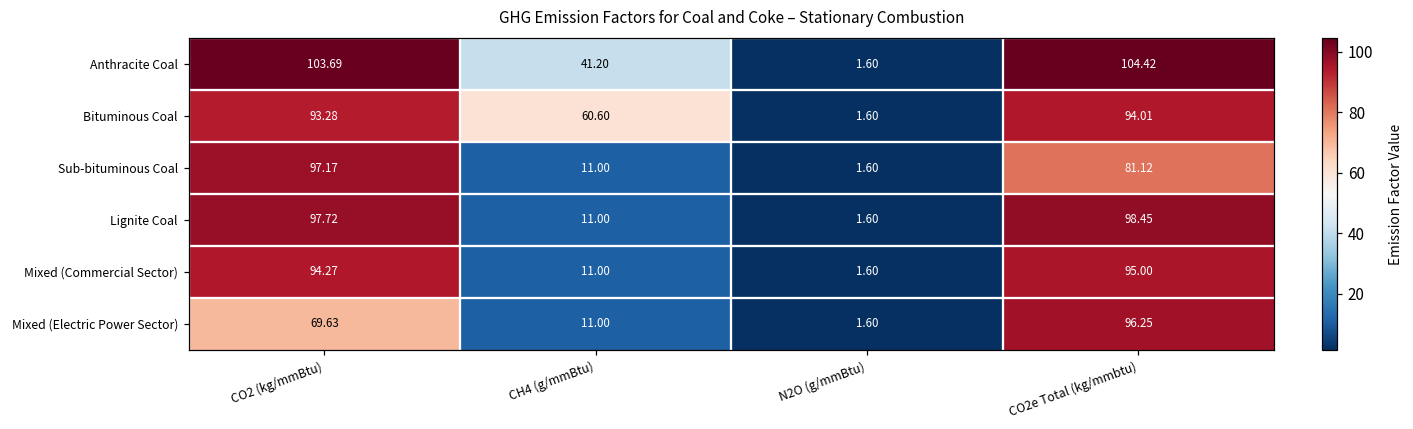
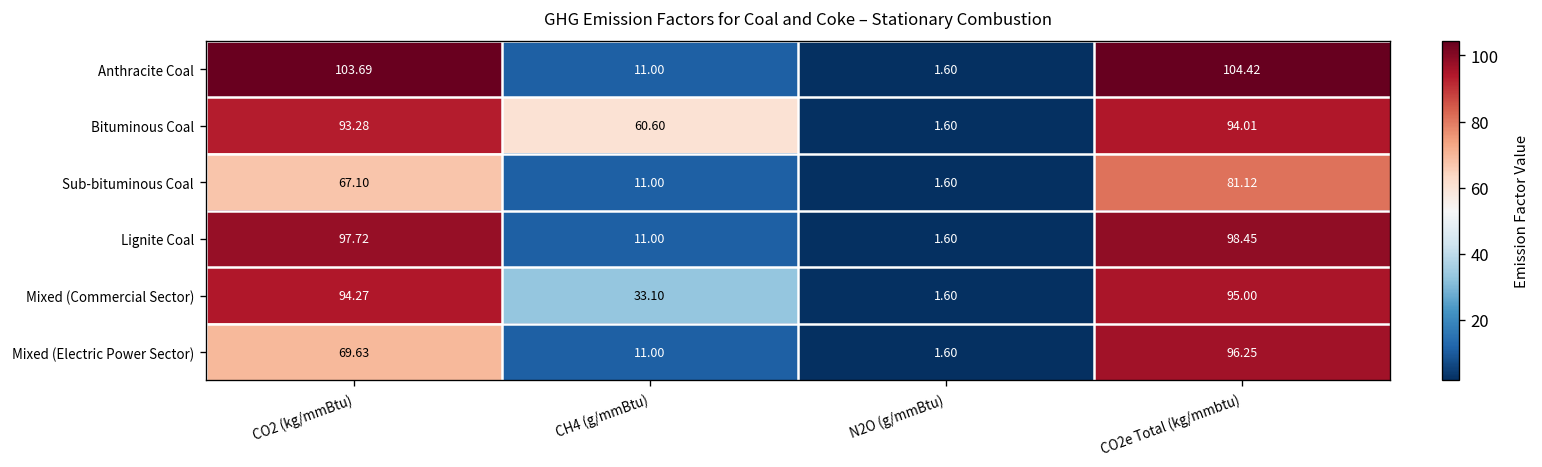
Anthracite Coal, CH4 (g/mmBtu): 41.20 -> 11.00
Sub-bituminous Coal, CO2 (kg/mmBtu): 97.17 -> 67.10
Mixed (Commercial Sector), CH4 (g/mmBtu): 11.00 -> 33.10
